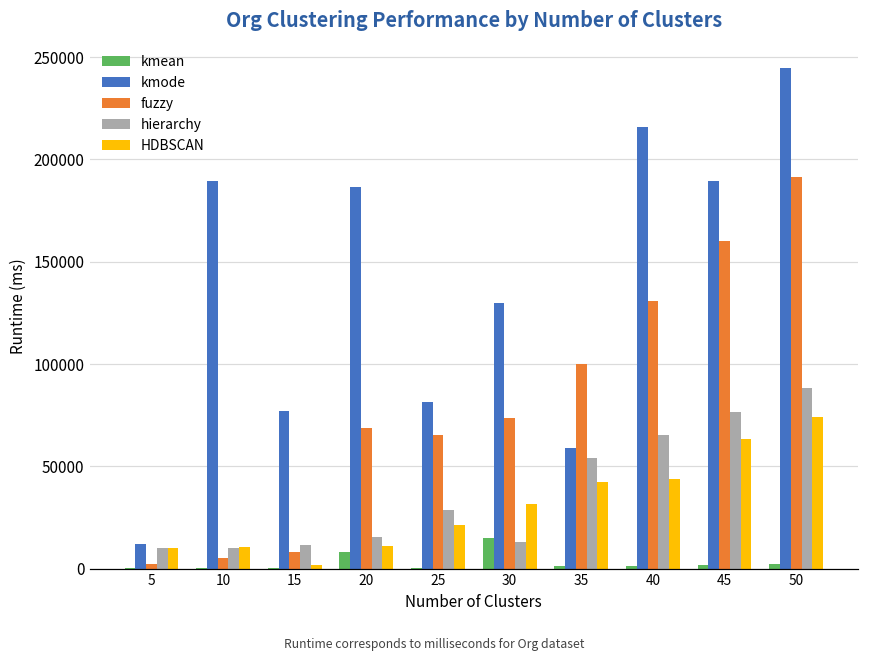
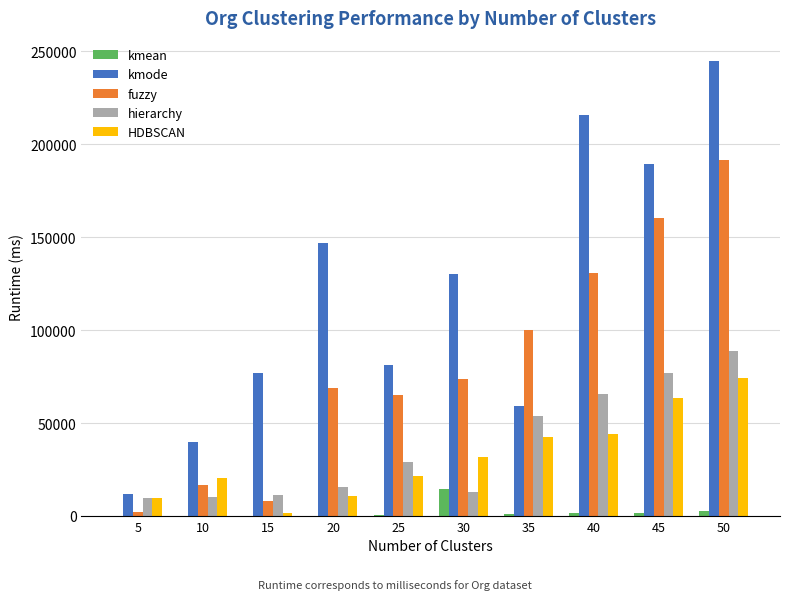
kmode, 10: 189000 -> 40000
fuzzy, 10: 5000 -> 17000
HDBSCAN, 10: 10000 -> 21000
kmean, 20: 8000 -> 0
kmode, 20: 187000 -> 147000
